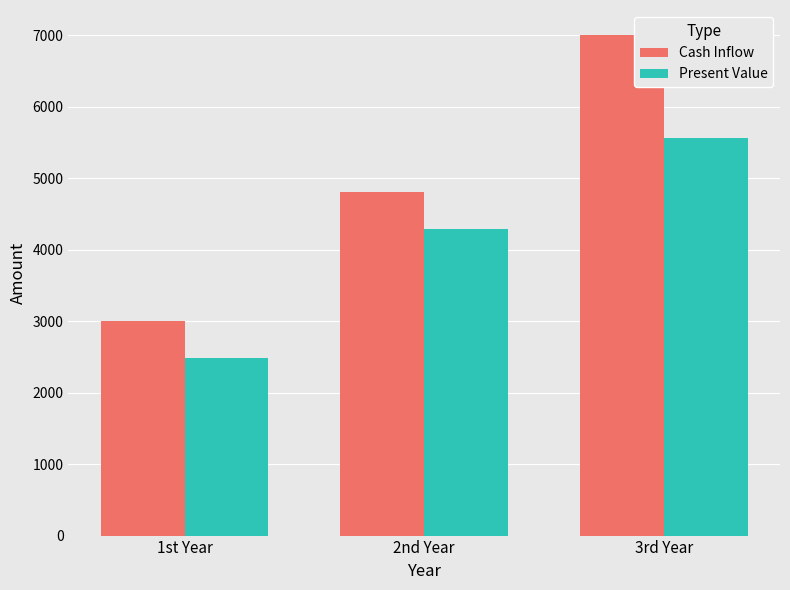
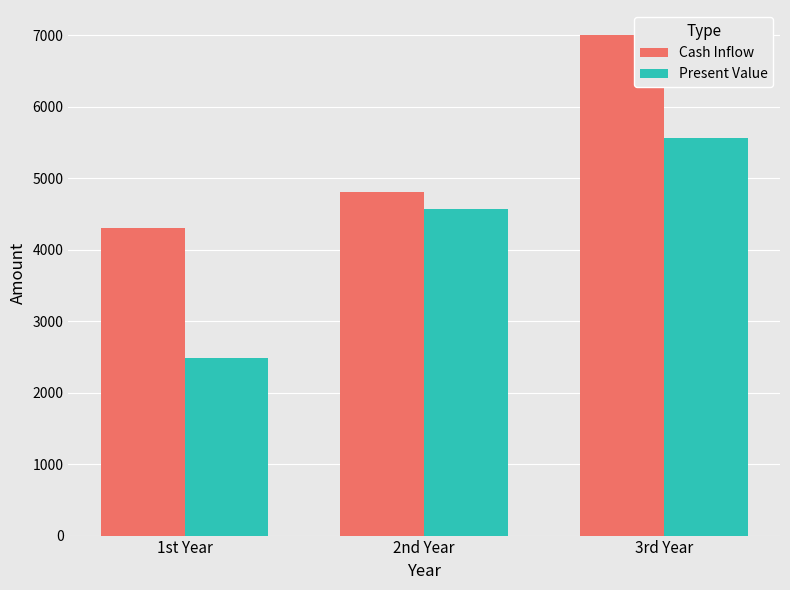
Cash Inflow, 1st Year: 3000 -> 4300
Present Value, 2nd Year: 4300 -> 4600
